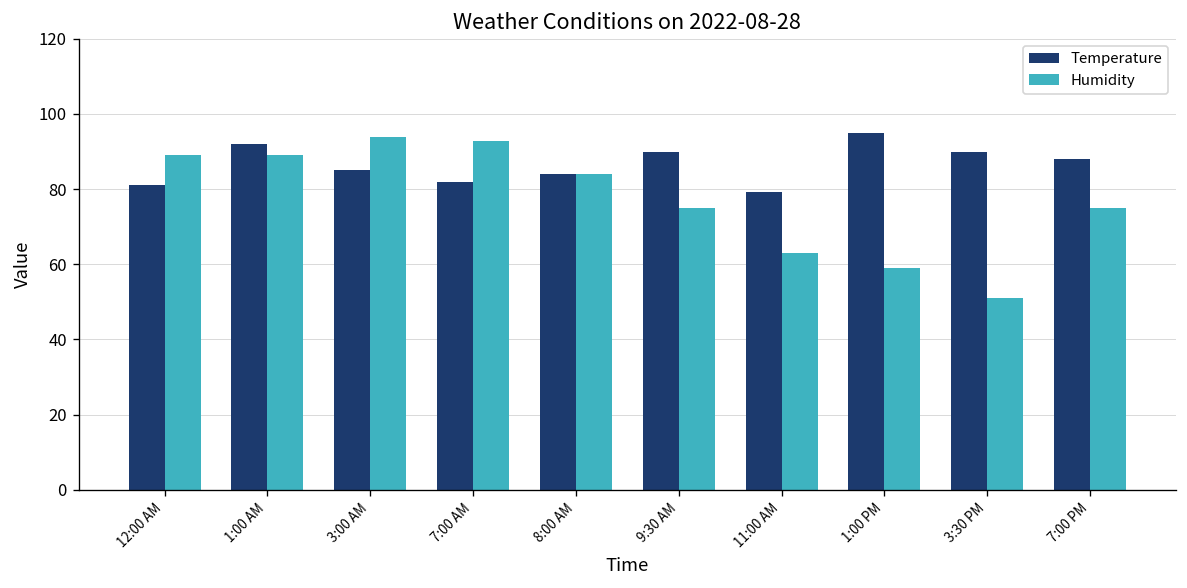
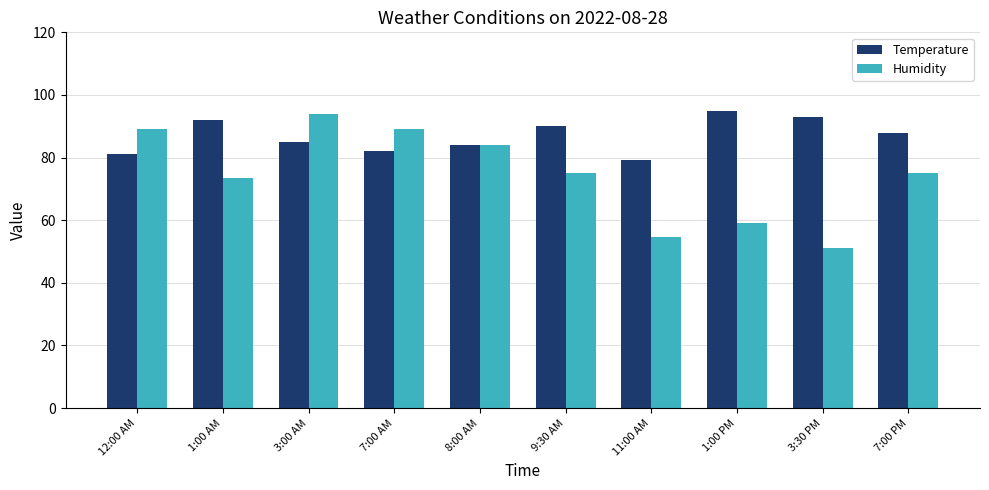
Humidity, 1:00 AM: 89 -> 74
Humidity, 7:00 AM: 93 -> 89
Humidity, 11:00 AM: 63 -> 55
Temperature, 3:30 PM: 90 -> 93
